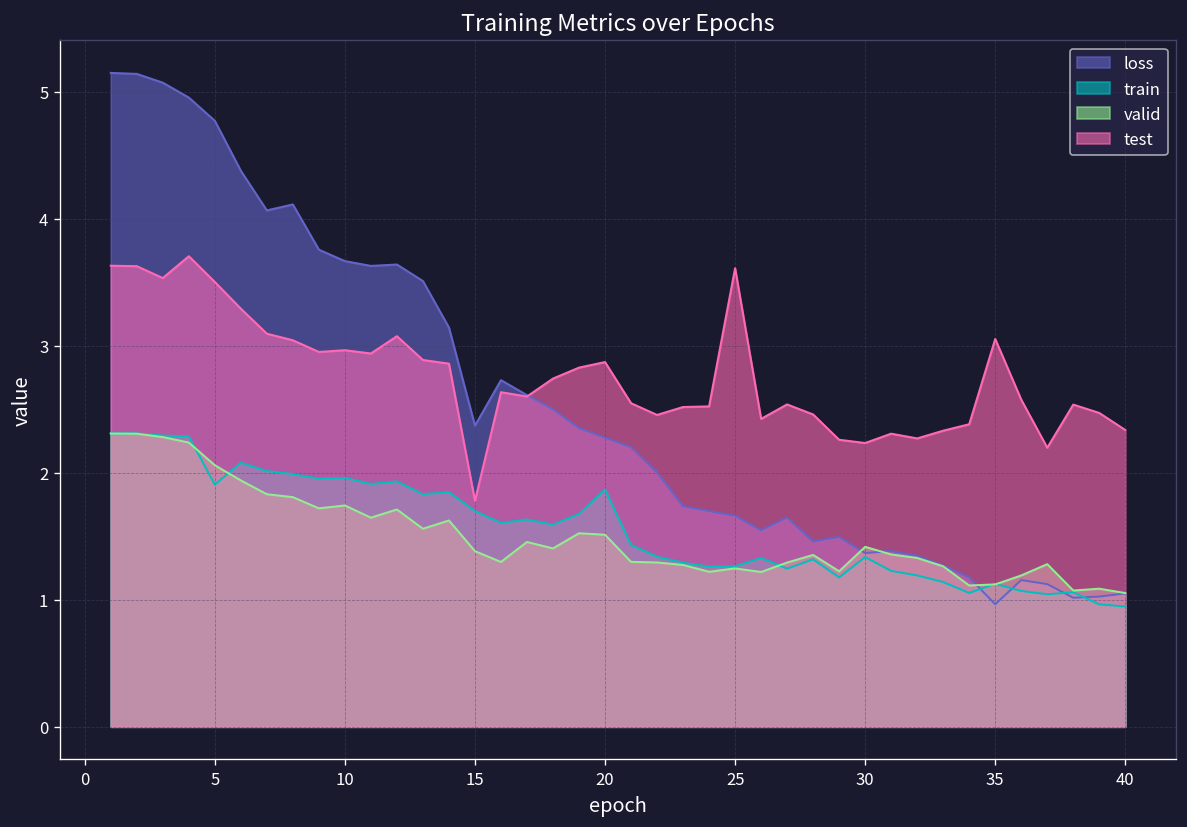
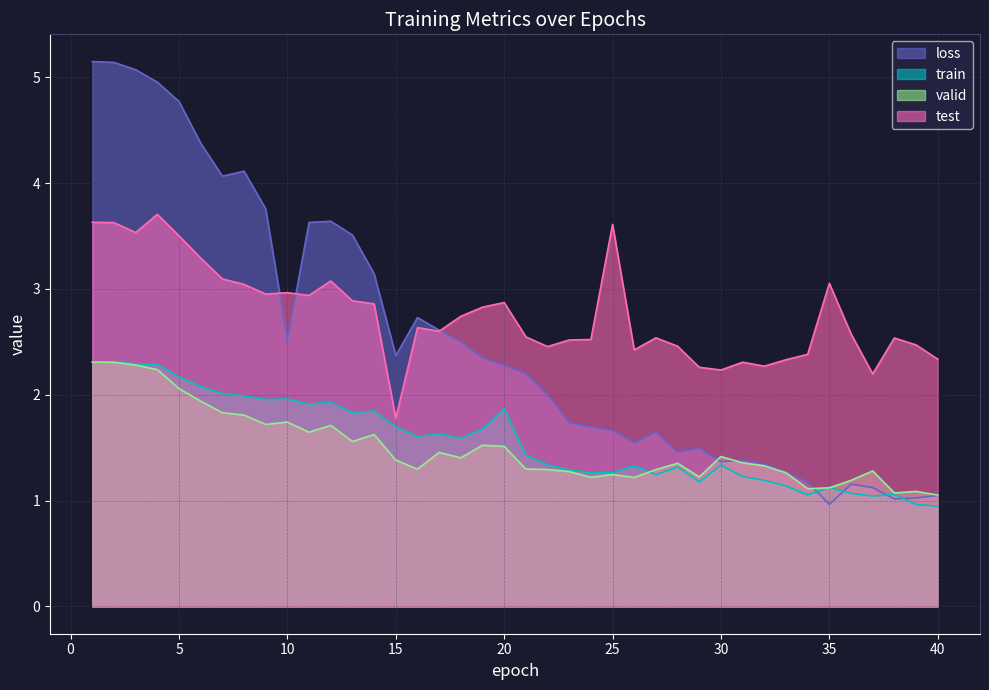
train, 5: 1.91 -> 2.17
loss, 10: 3.67 -> 2.52
